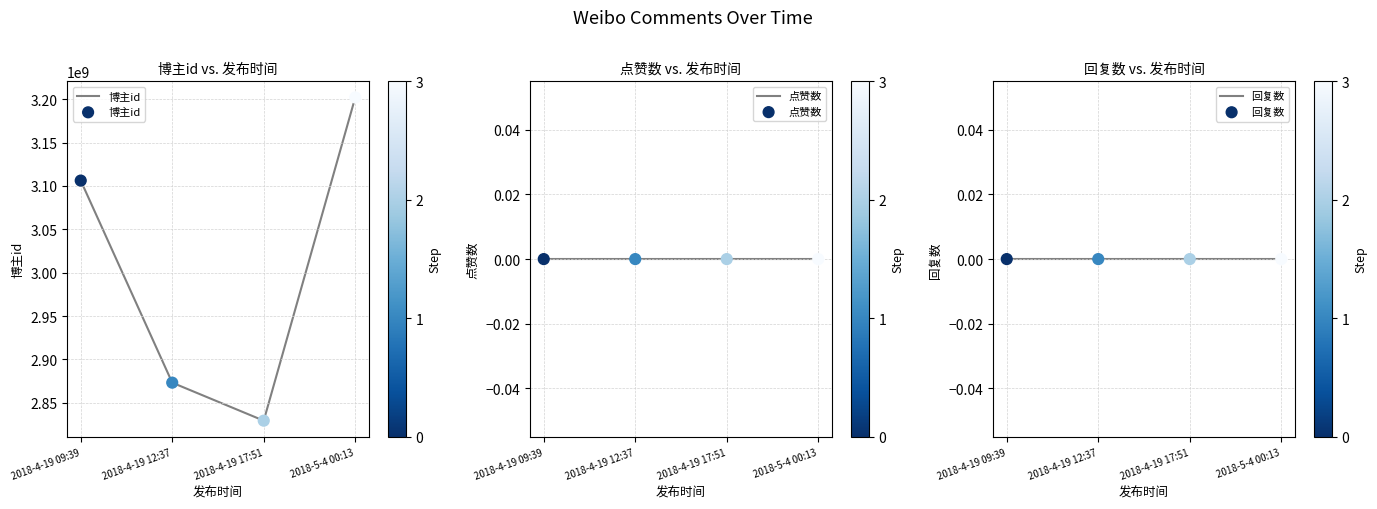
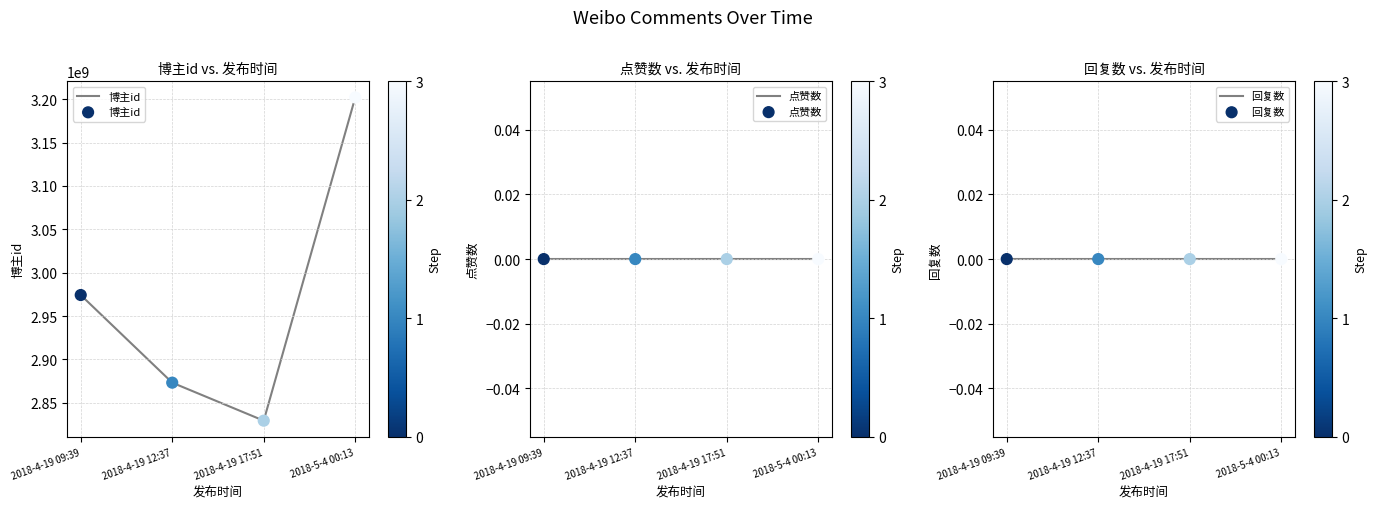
博主id vs. 发布时间, 2018-4-19 09:39: 3110000000 -> 2970000000
